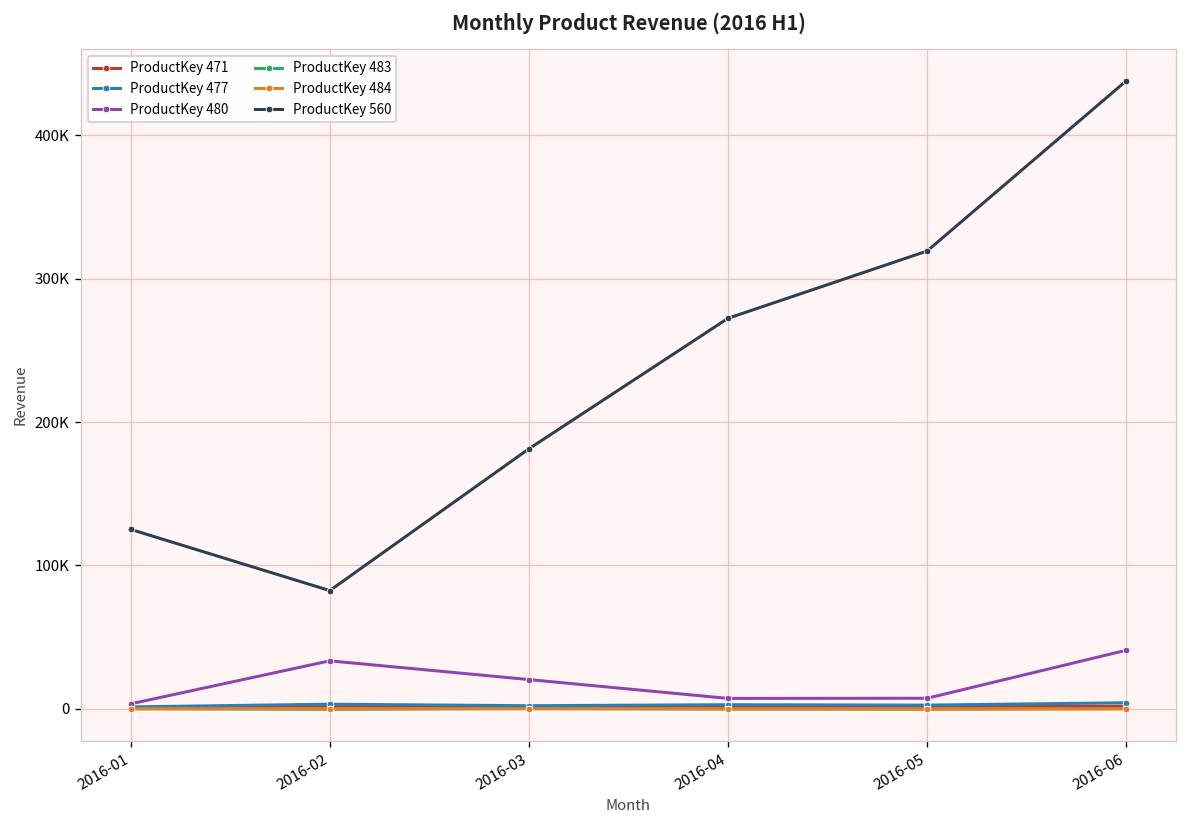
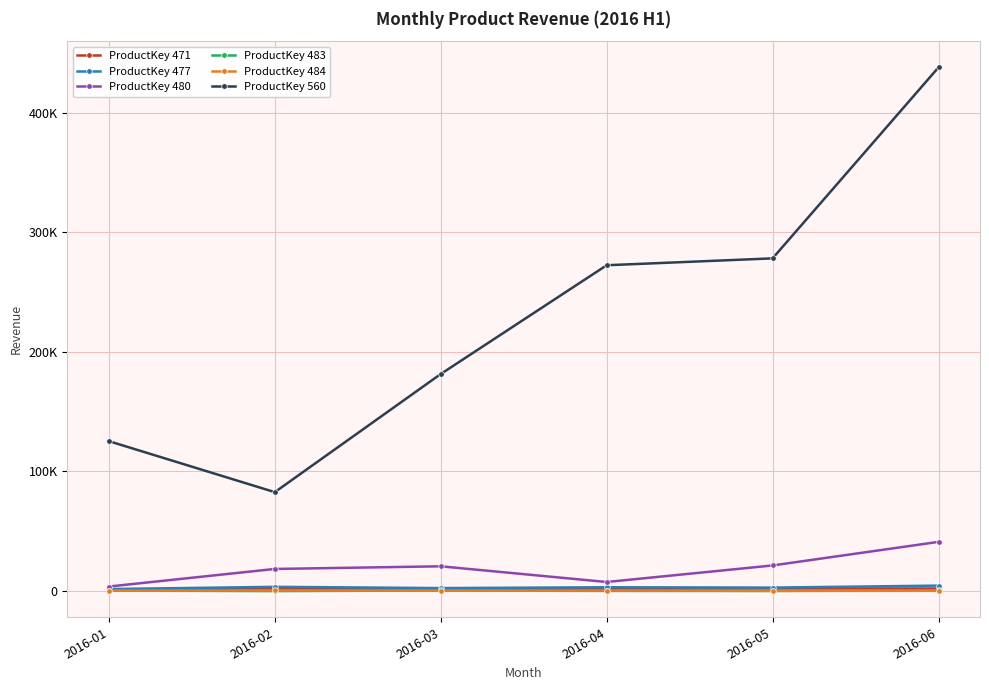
ProductKey 480, 2016-02: 33000 -> 18000
ProductKey 480, 2016-05: 7000 -> 21000
ProductKey 560, 2016-05: 319000 -> 278000
